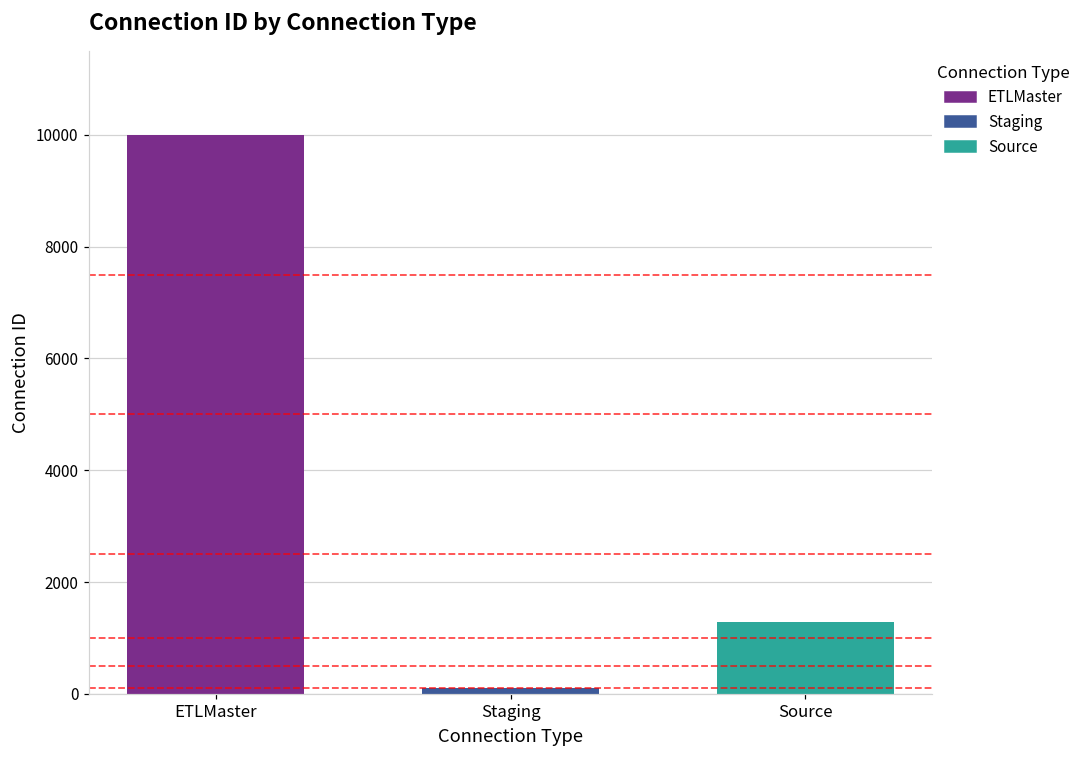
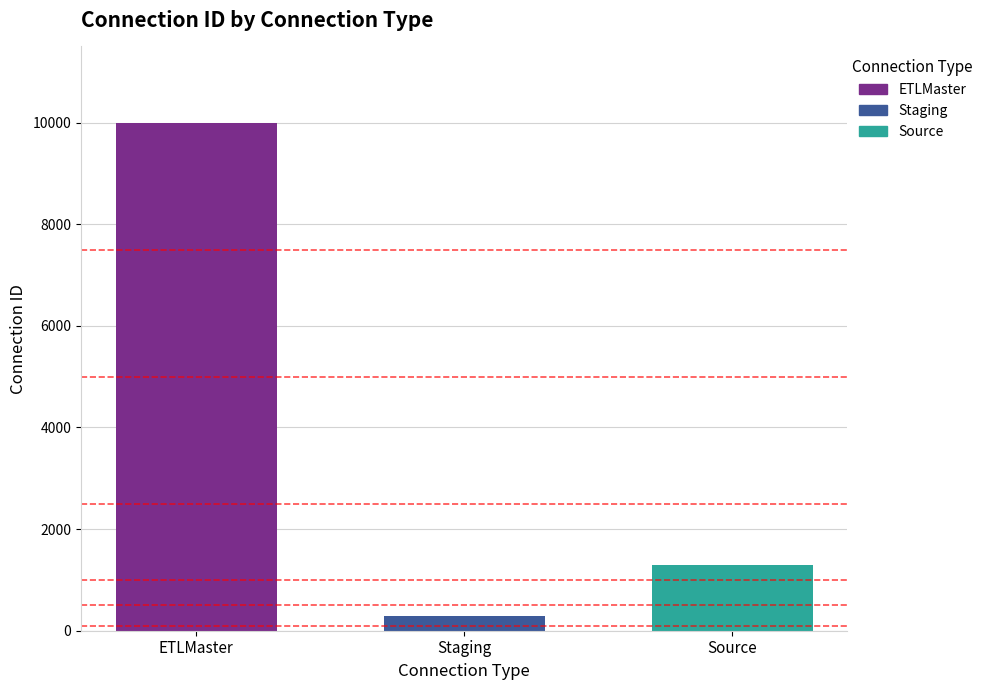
Staging: 100 -> 300
